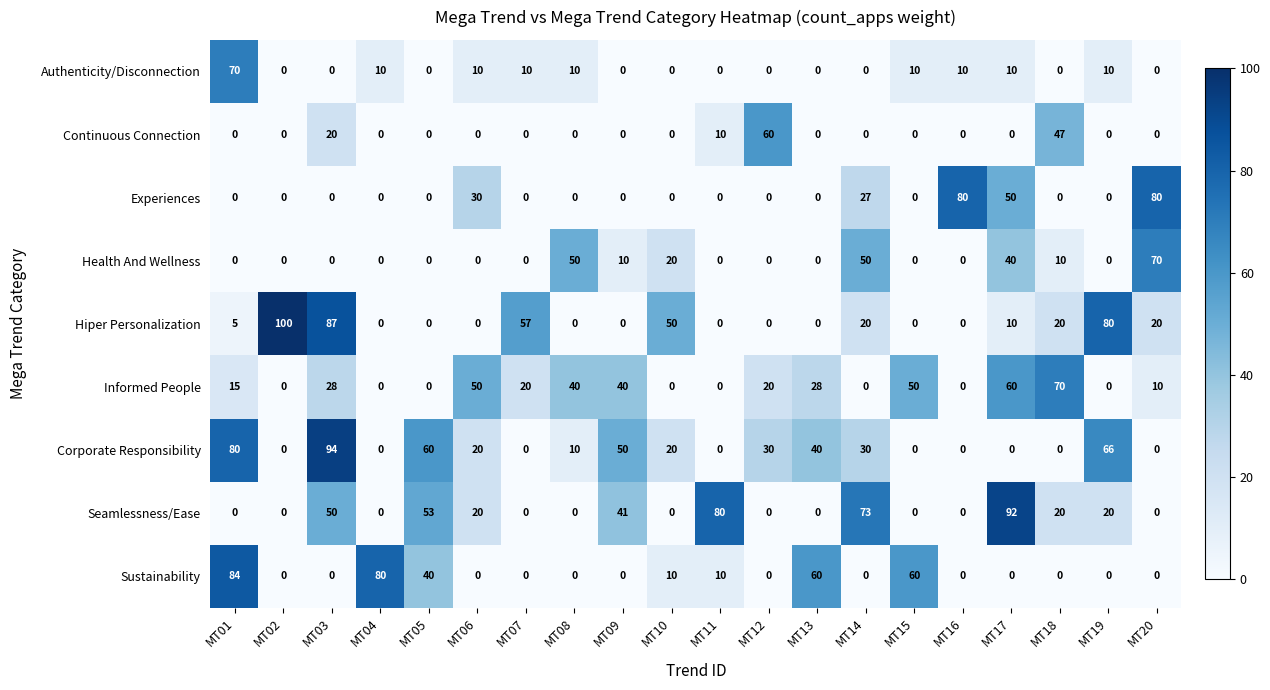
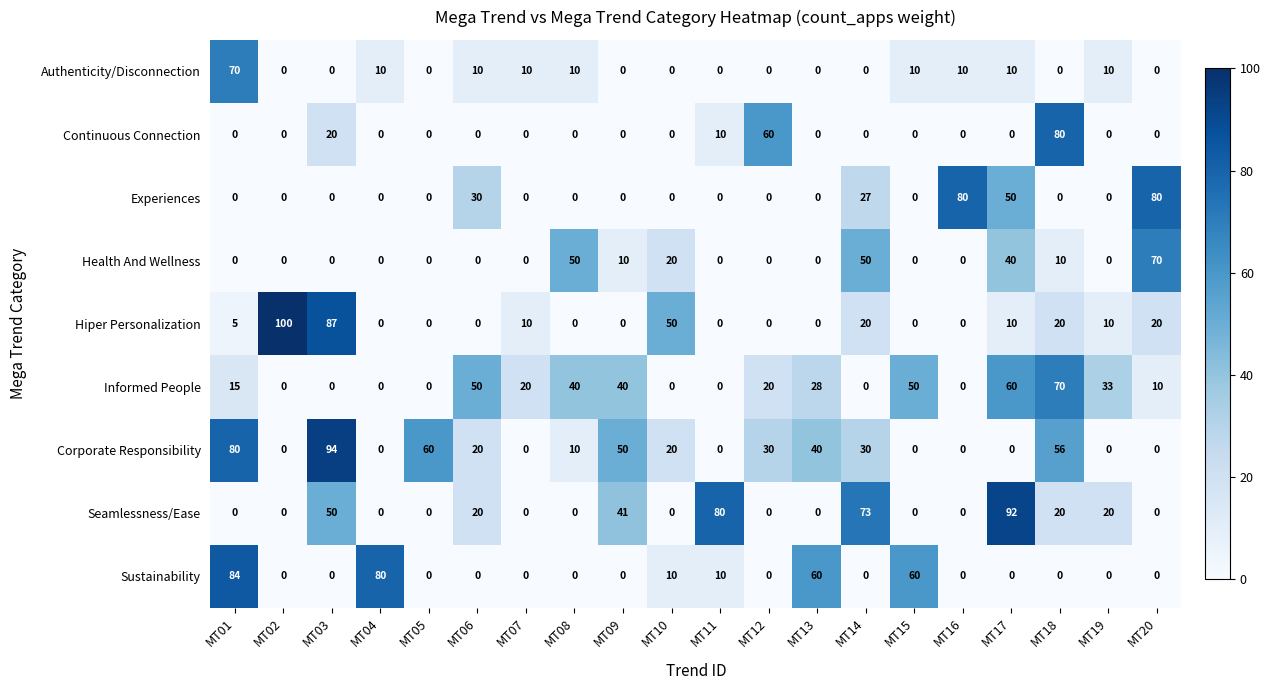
Continuous Connection, MT18: 47 -> 80
Hiper Personalization, MT07: 57 -> 10
Hiper Personalization, MT19: 80 -> 10
Informed People, MT03: 28 -> 0
Informed People, MT19: 0 -> 33
Corporate Responsibility, MT18: 0 -> 56
Corporate Responsibility, MT19: 66 -> 0
Seamlessness/Ease, MT05: 53 -> 0
Sustainability, MT05: 40 -> 0
